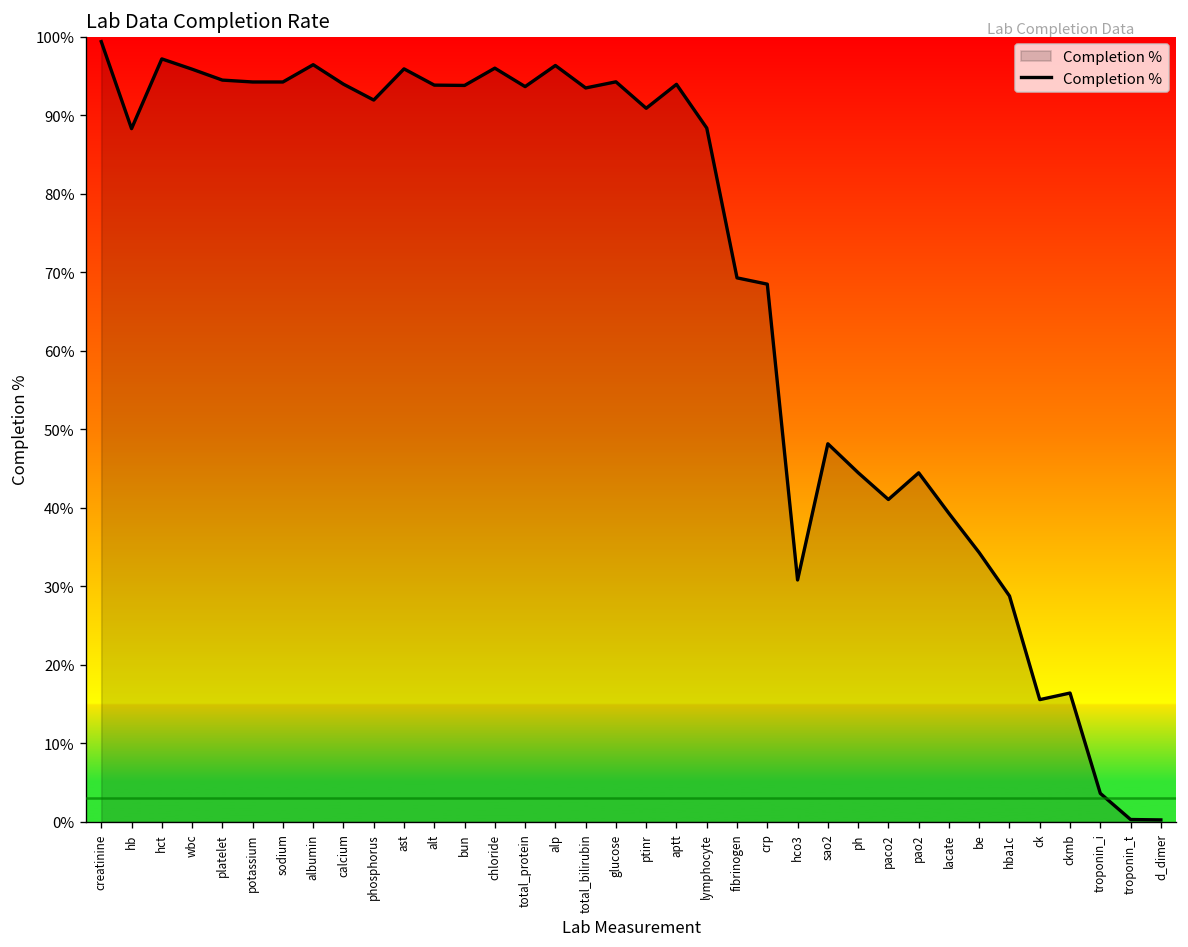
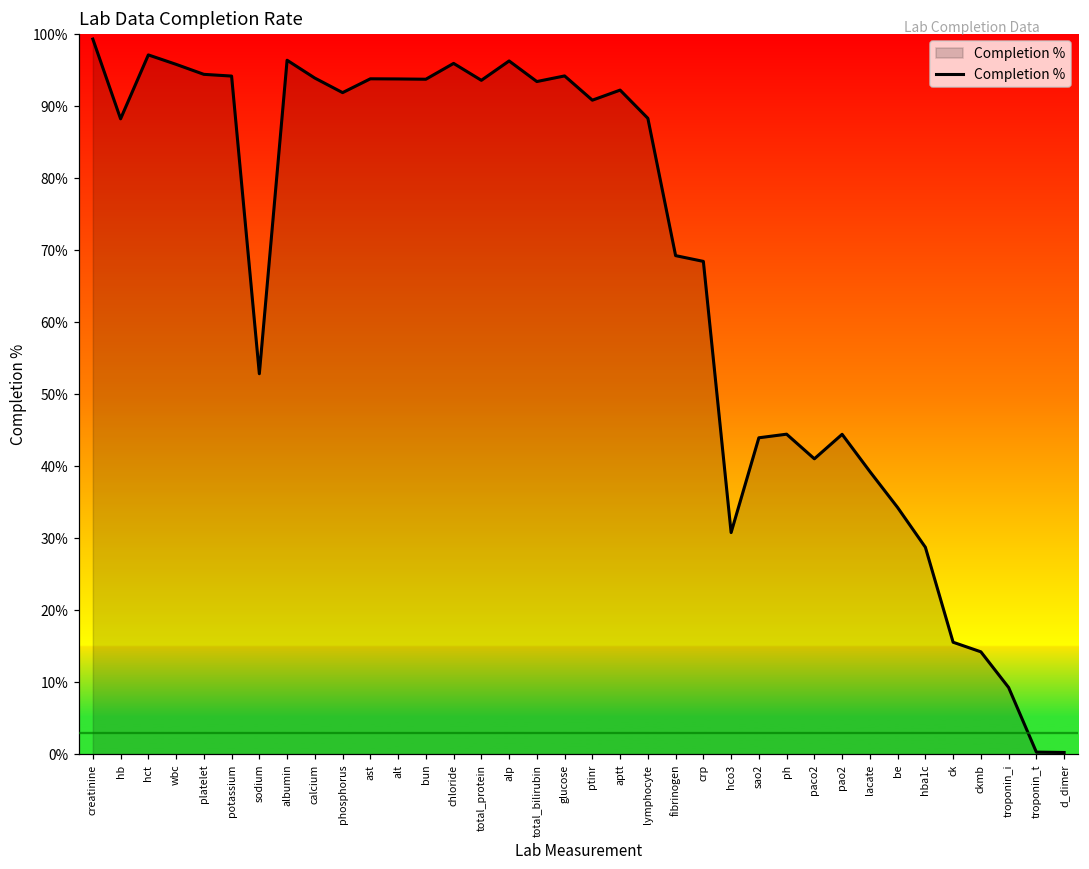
sodium: 94% -> 53%
ast: 96% -> 94%
aptt: 94% -> 92%
sao2: 48% -> 44%
ckmb: 16% -> 14%
troponin_i: 4% -> 9%
